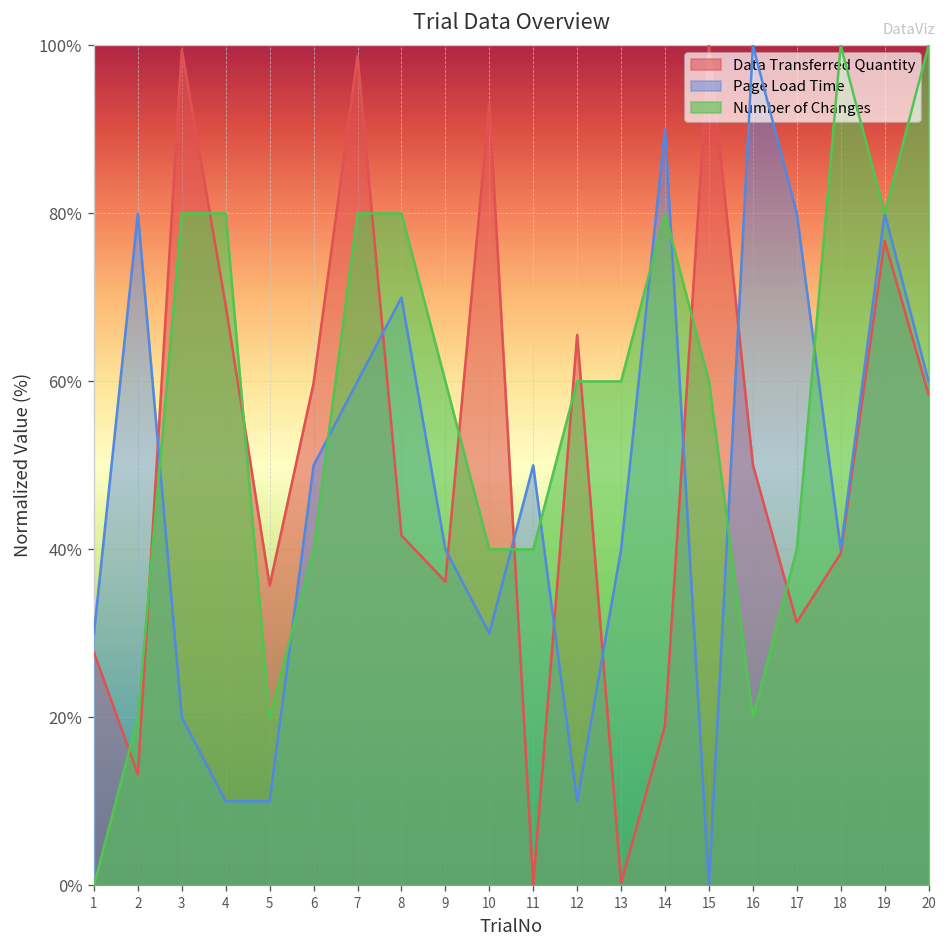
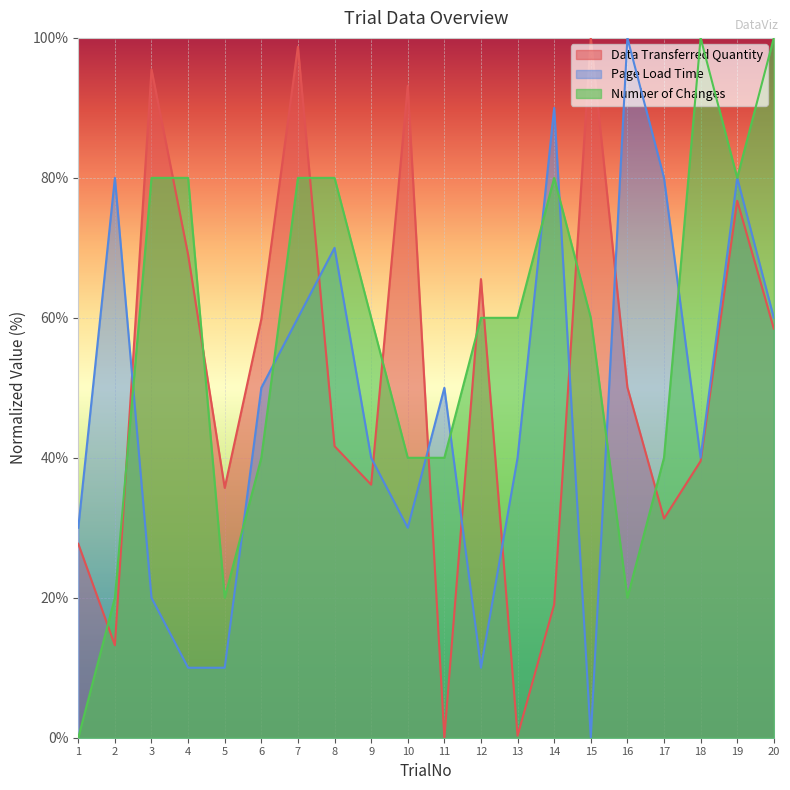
Data Transferred Quantity, 3: 99% -> 95%
